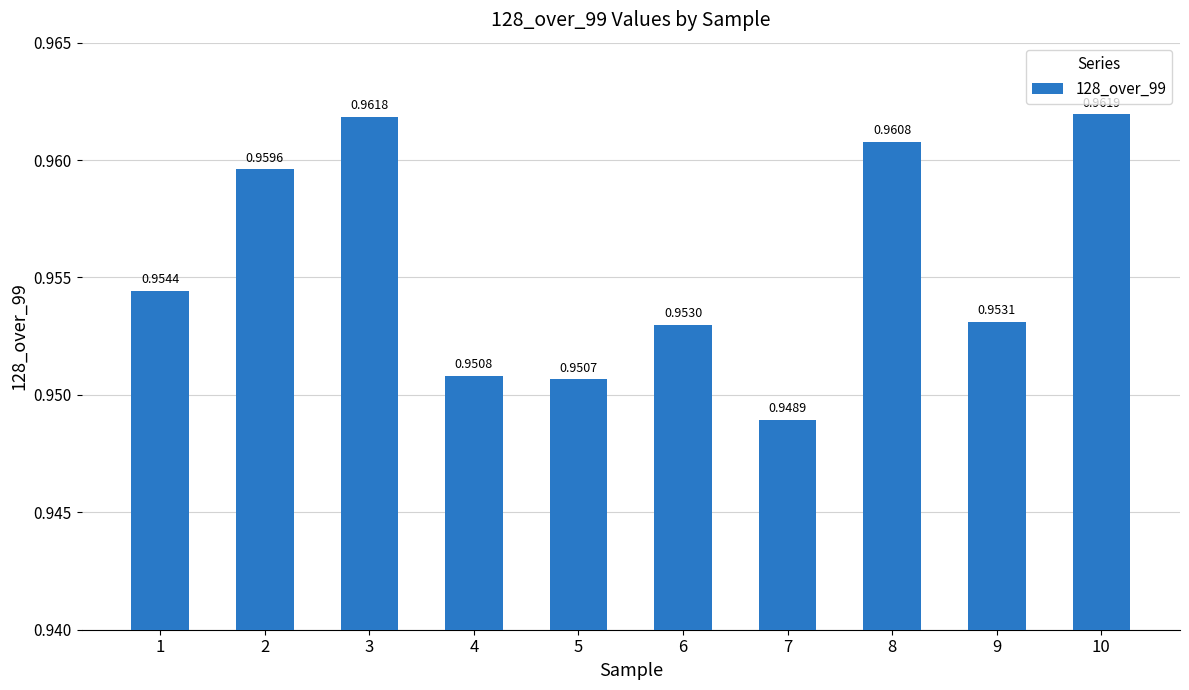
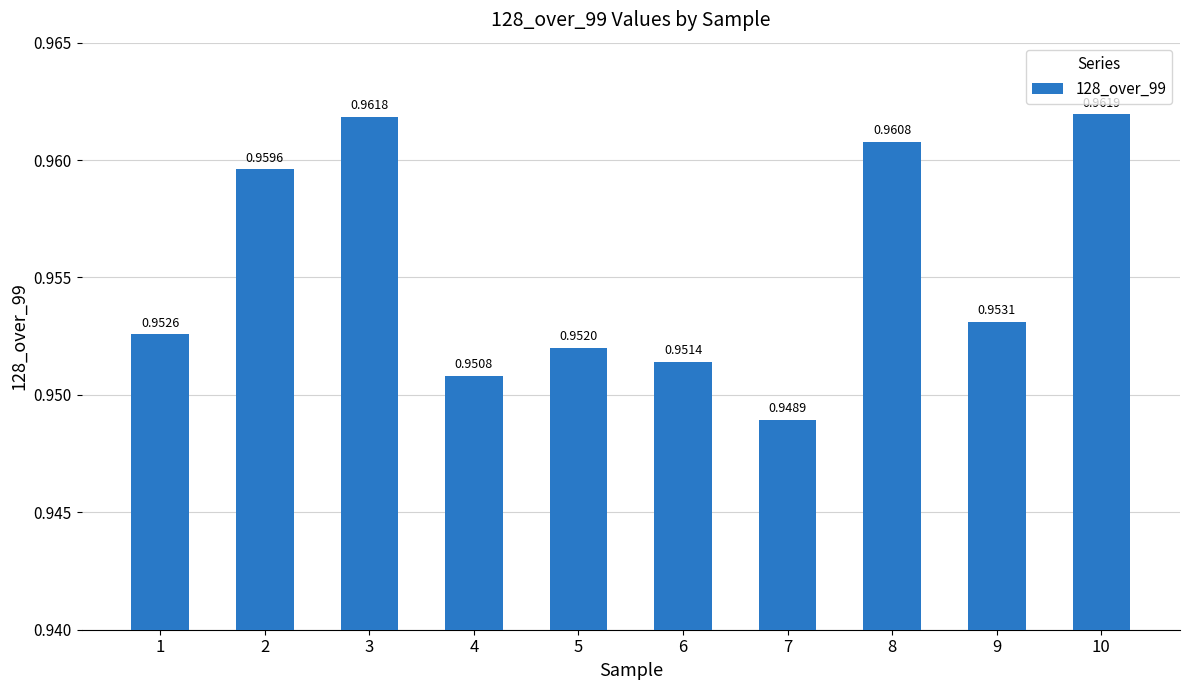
1: 0.9544 -> 0.9526
5: 0.9507 -> 0.9520
6: 0.9530 -> 0.9514
